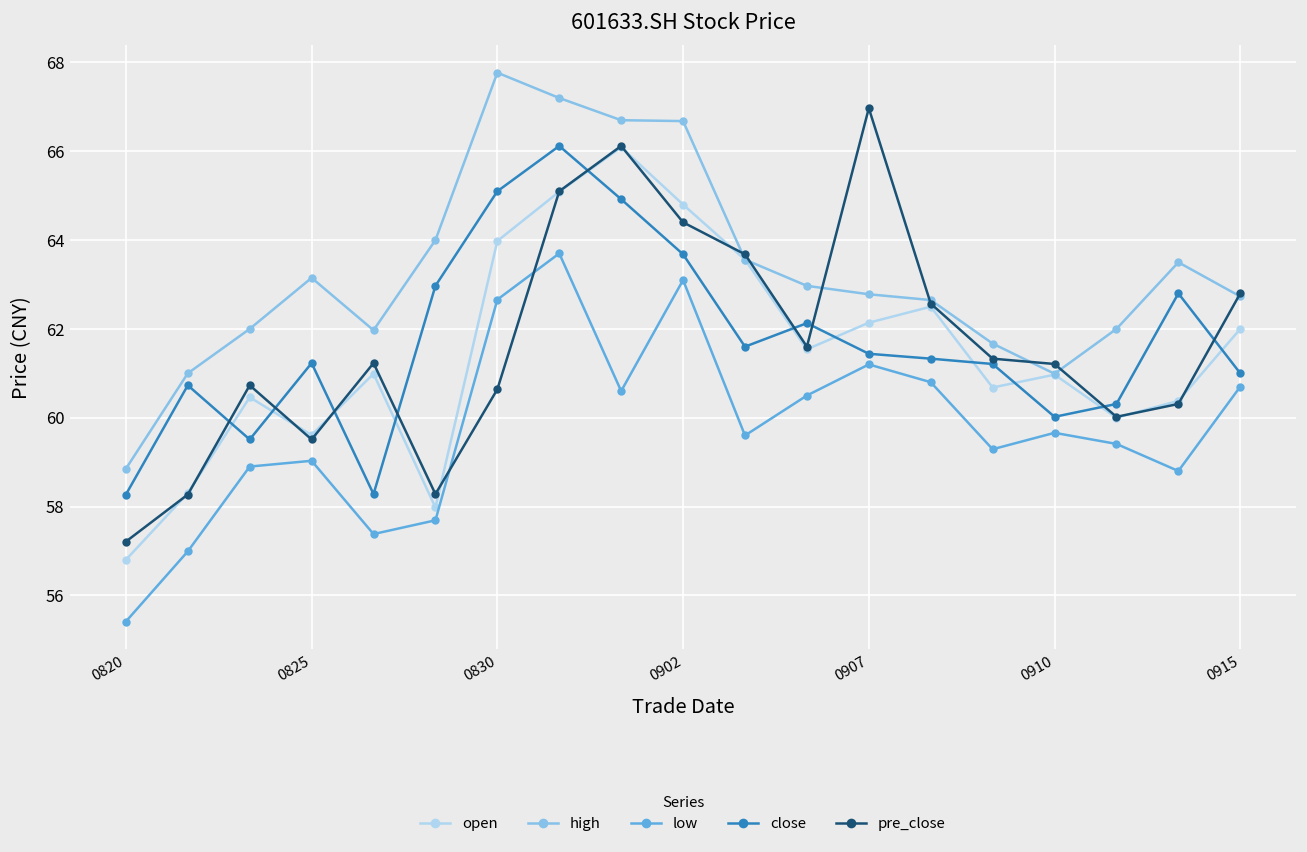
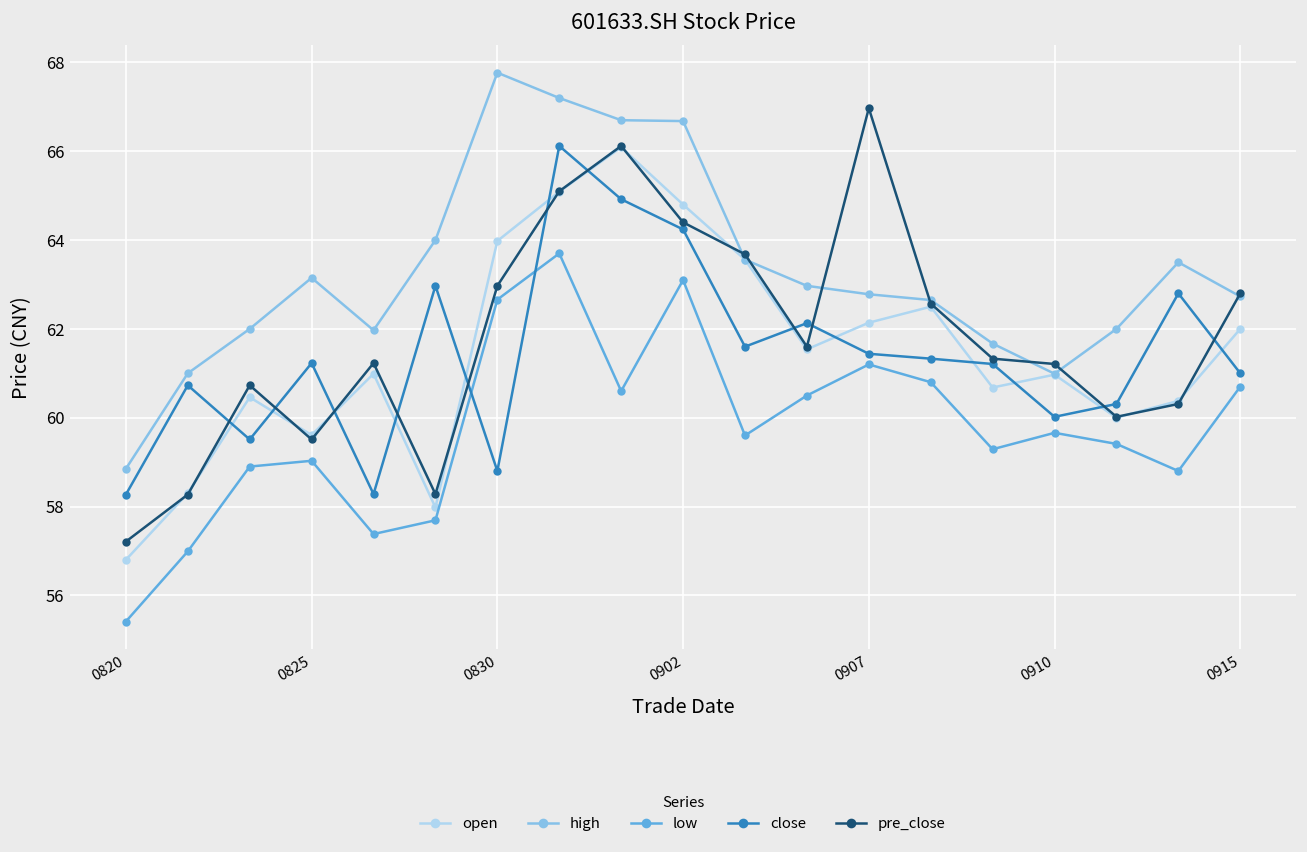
close, 0830: 65.1 -> 58.8
pre_close, 0830: 60.6 -> 63.0
close, 0902: 63.7 -> 64.2
